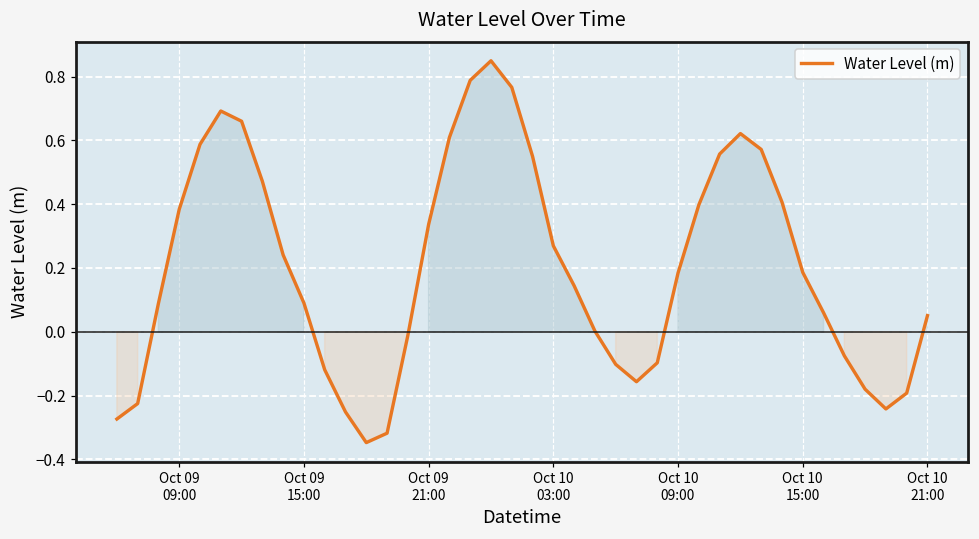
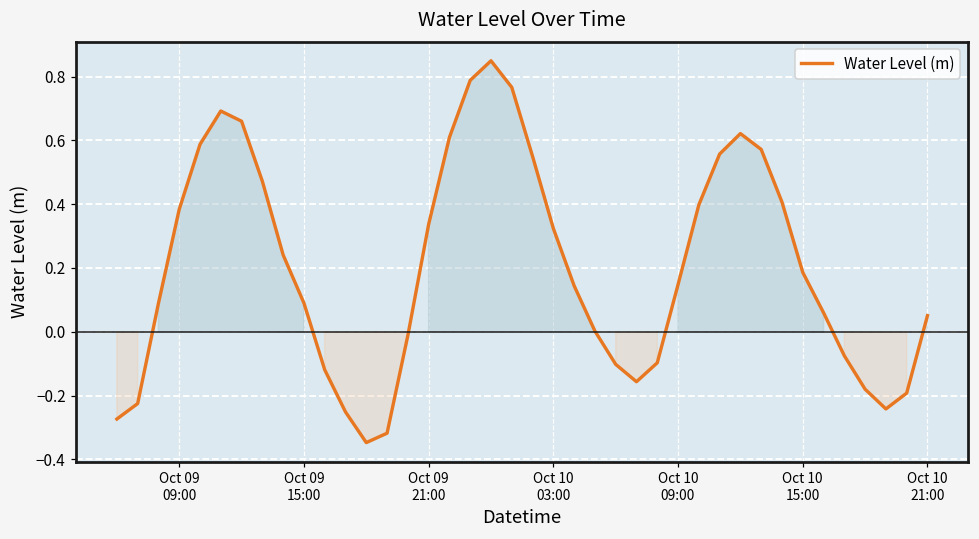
Oct 10 03:00: 0.27 -> 0.32
Oct 10 09:00: 0.18 -> 0.15
